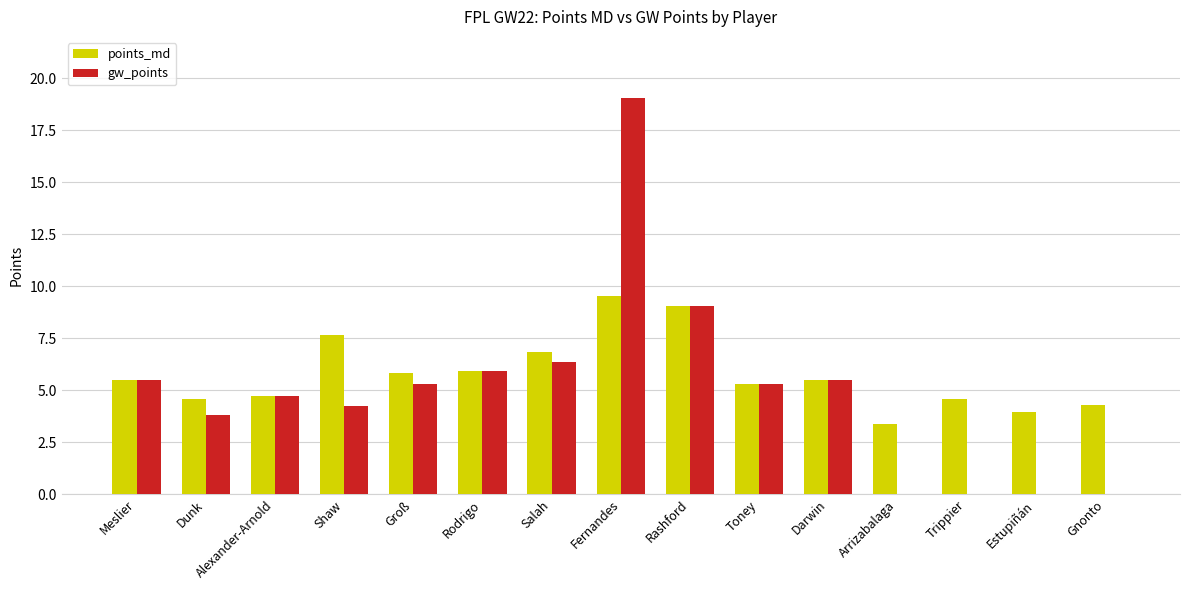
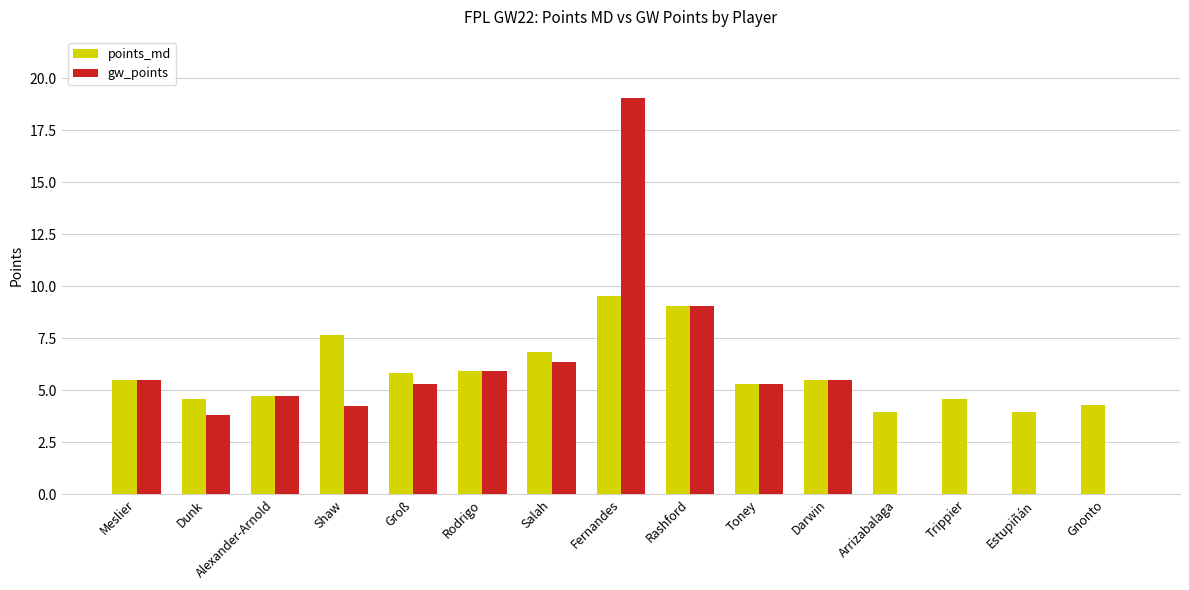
points_md, Arrizabalaga: 3.4 -> 4.0
